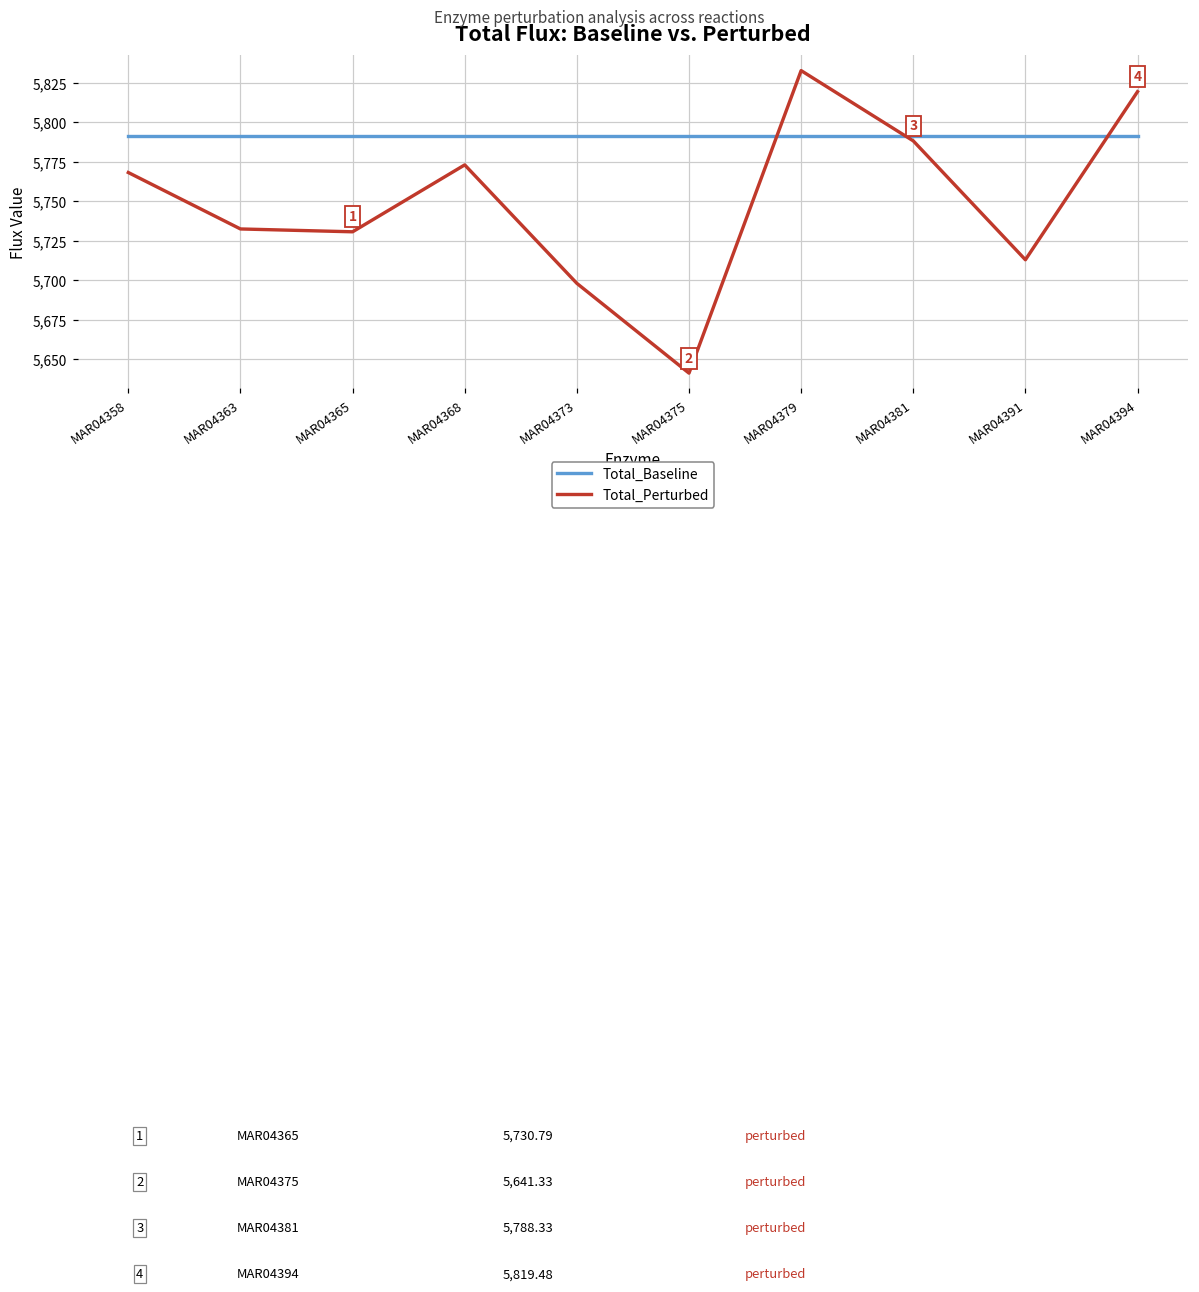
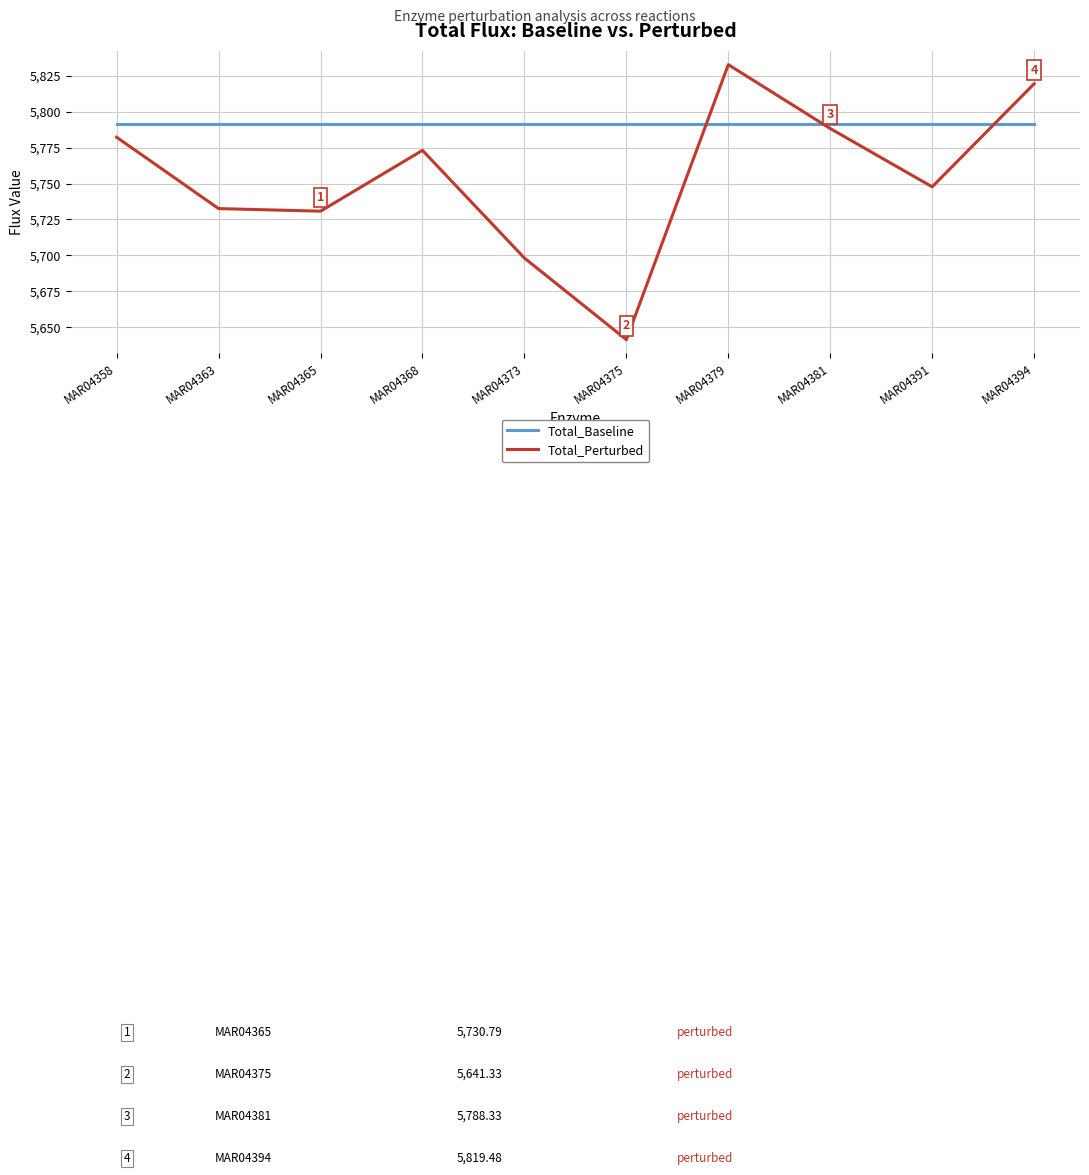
Total_Perturbed, MAR04358: 5,768 -> 5,782
Total_Perturbed, MAR04391: 5,713 -> 5,748
